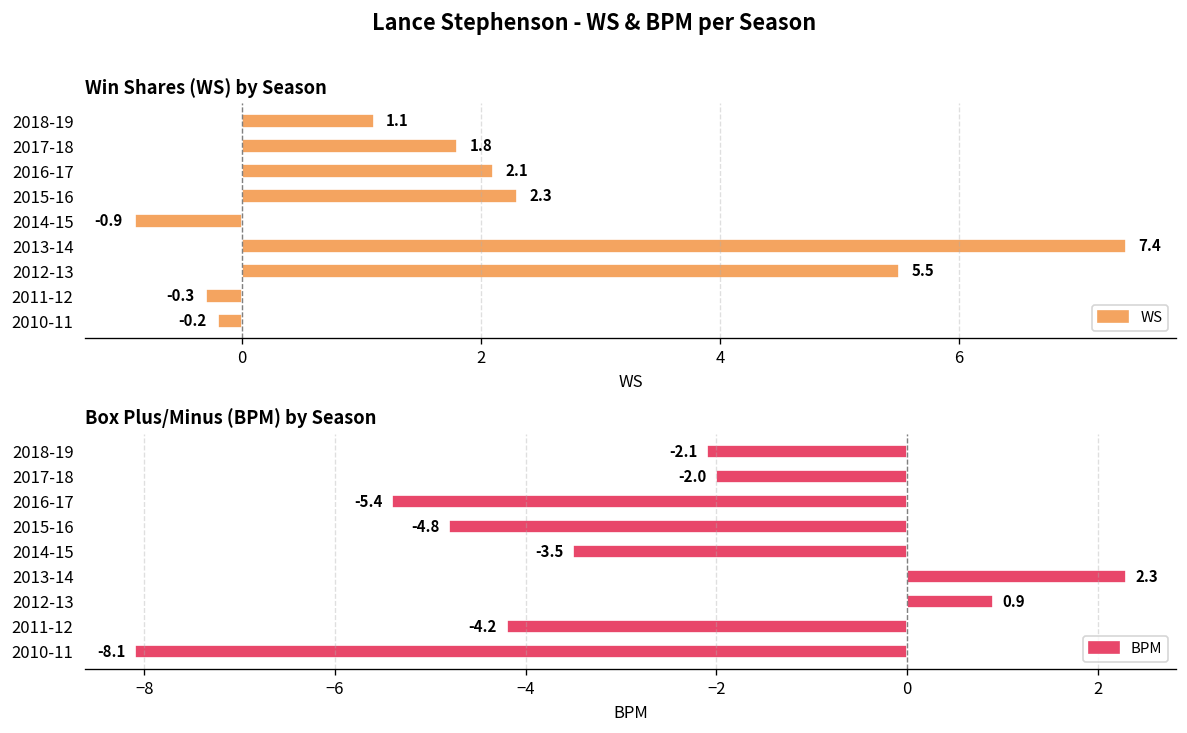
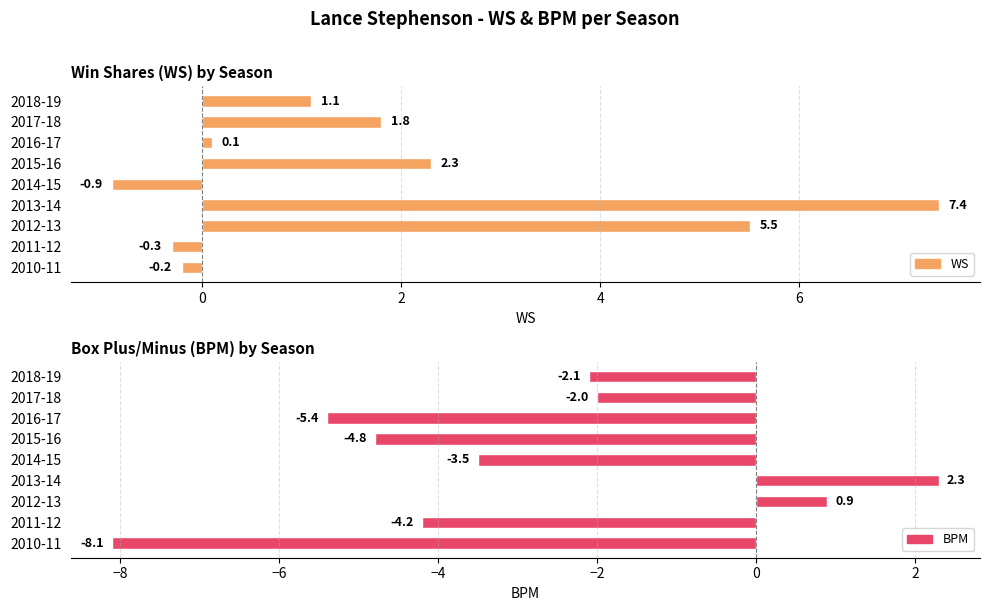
Win Shares (WS) by Season, 2016-17: 2.1 -> 0.1
